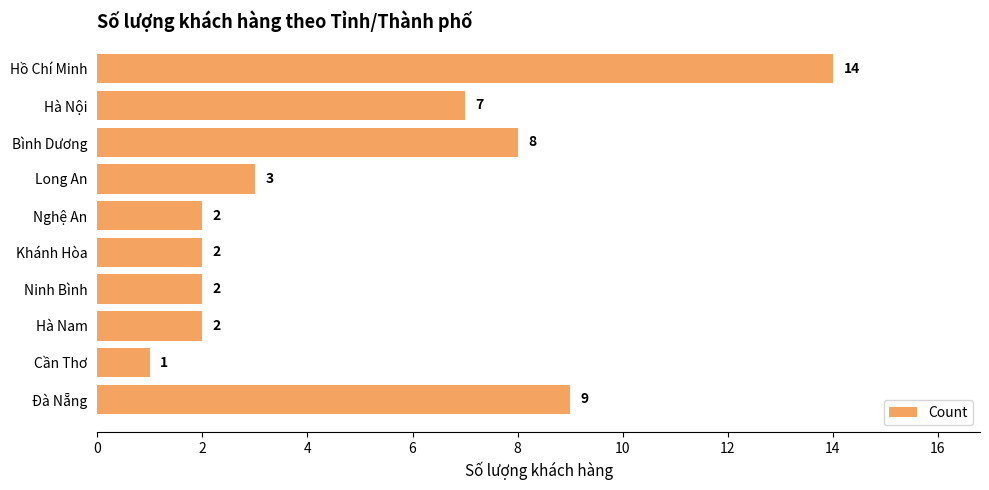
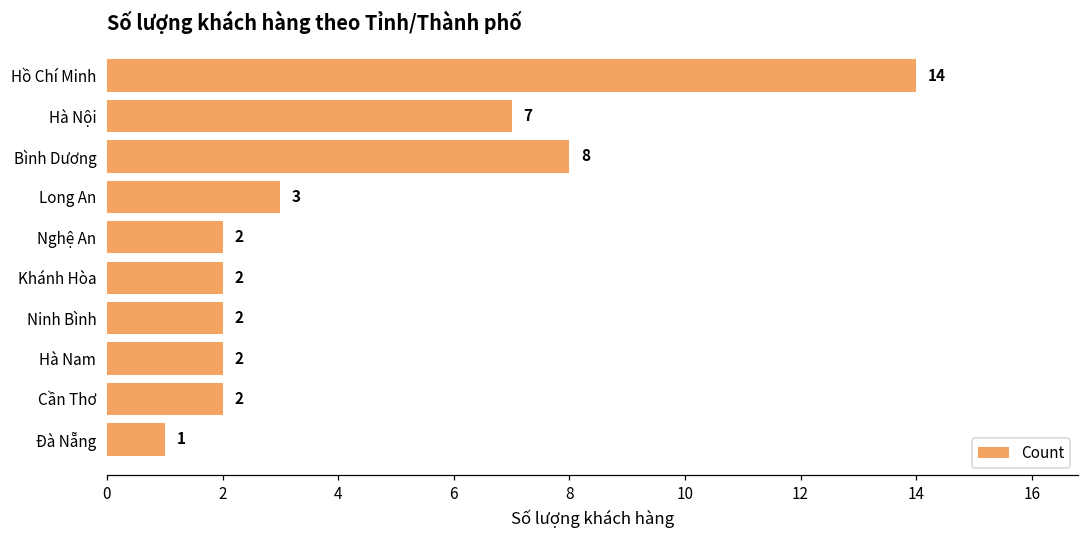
Cần Thơ: 1 -> 2
Đà Nẵng: 9 -> 1
